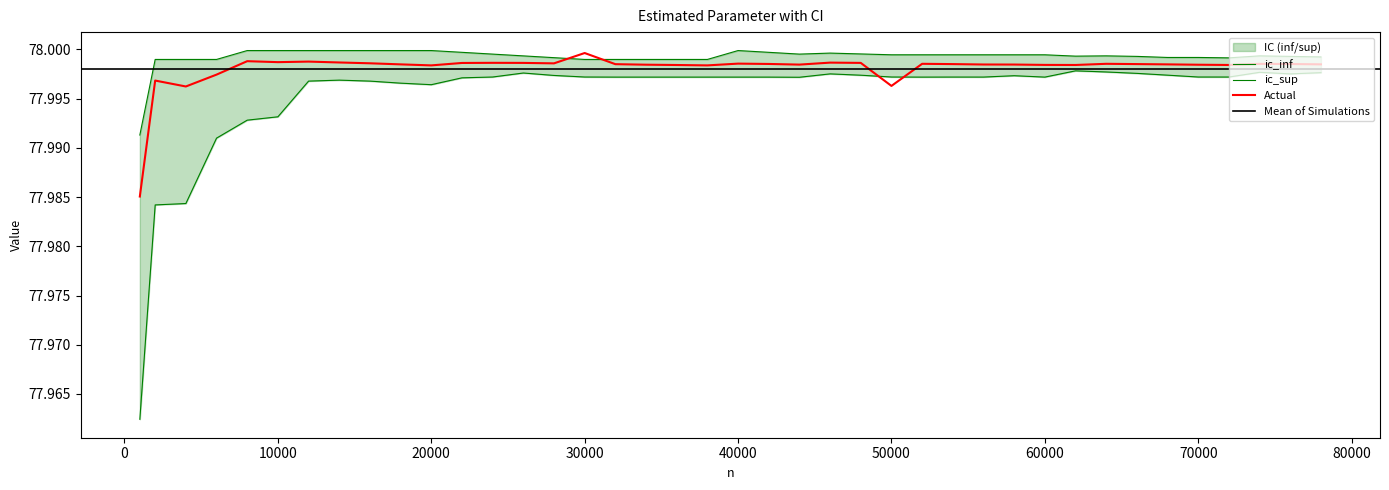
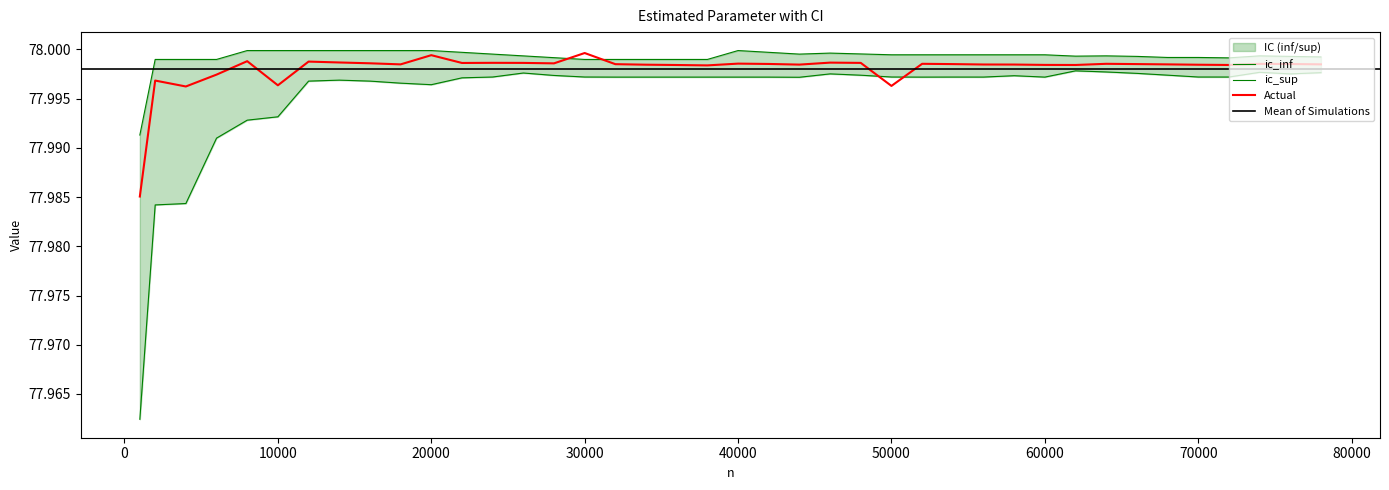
Actual, 10000: 77.999 -> 77.996
Actual, 20000: 77.998 -> 77.999
